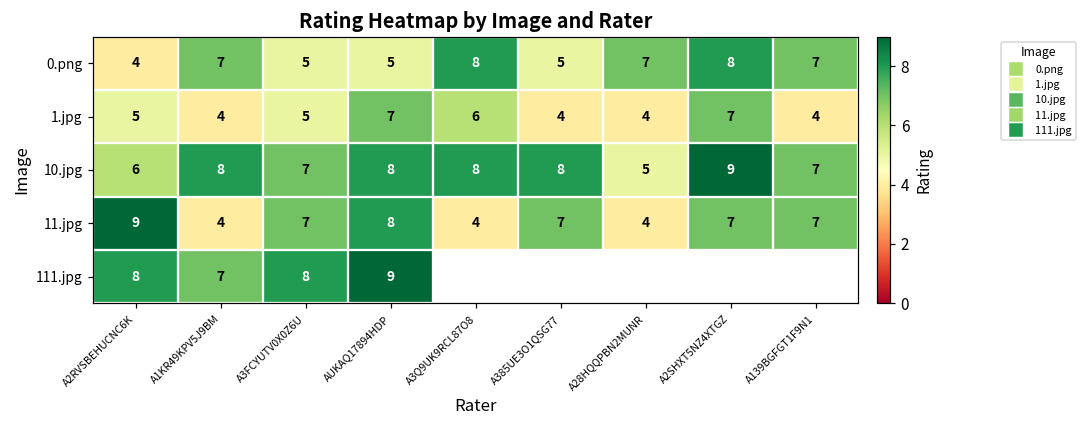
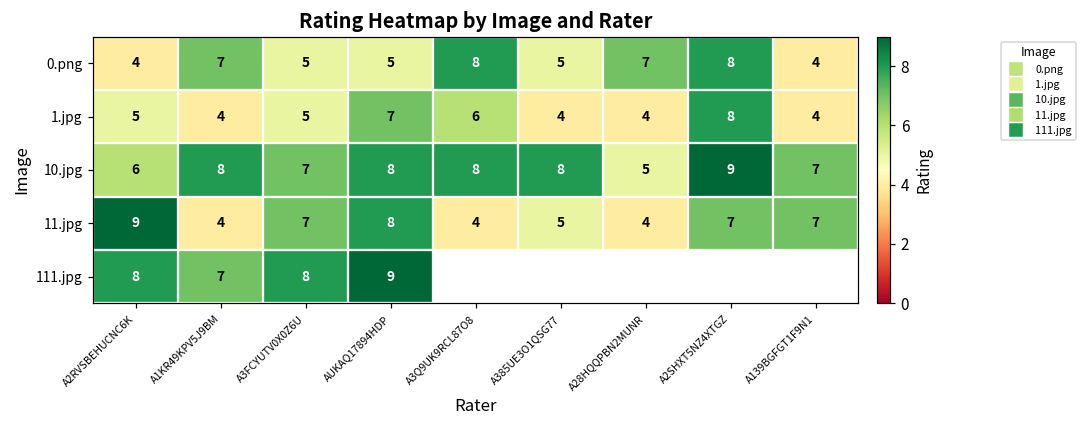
0.png, A139BGFGT1F9N1: 7 -> 4
1.jpg, A2SHXT5NZ4XTGZ: 7 -> 8
11.jpg, A385UE3O1QSG77: 7 -> 5
